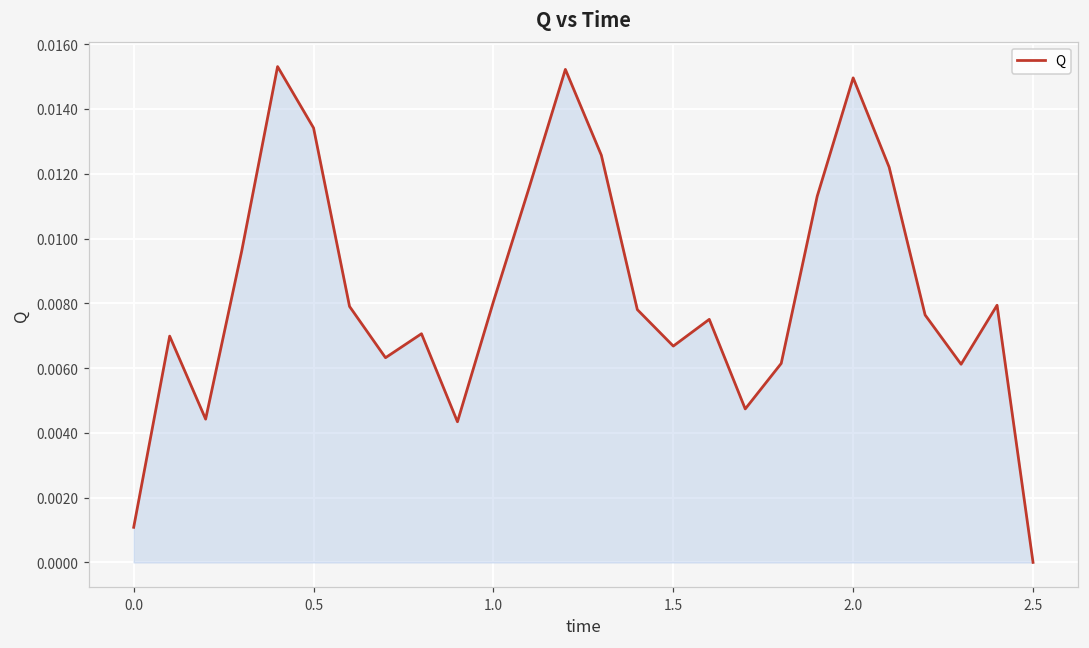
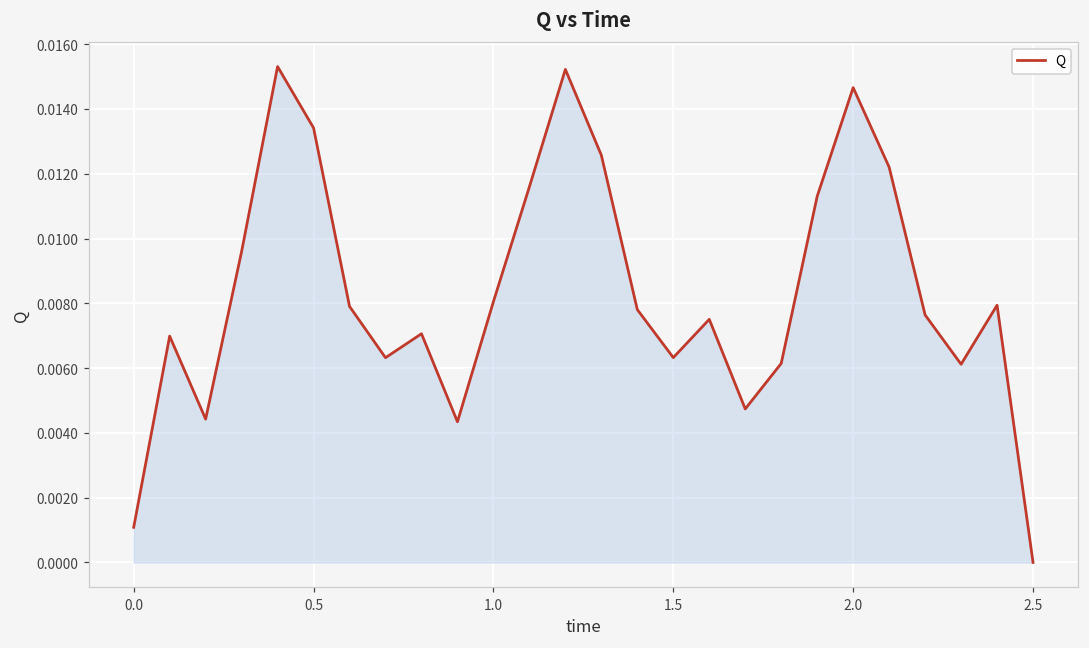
1.5: 0.0067 -> 0.0063
2.0: 0.0150 -> 0.0147
